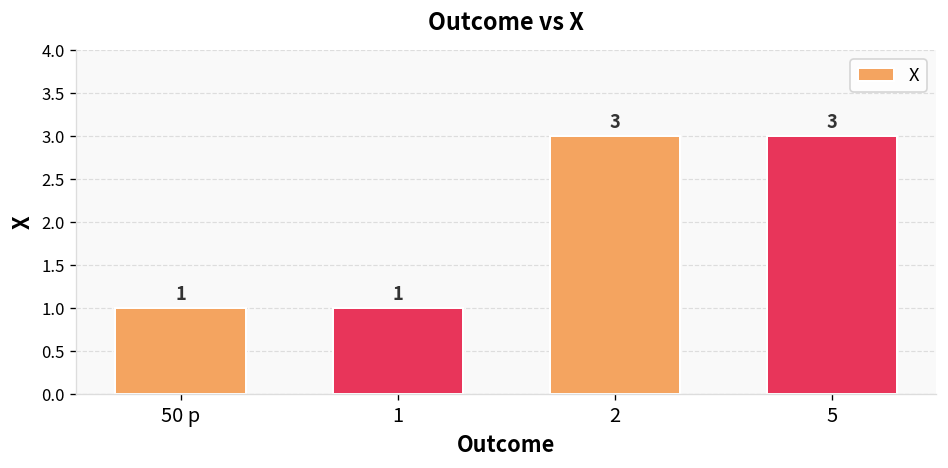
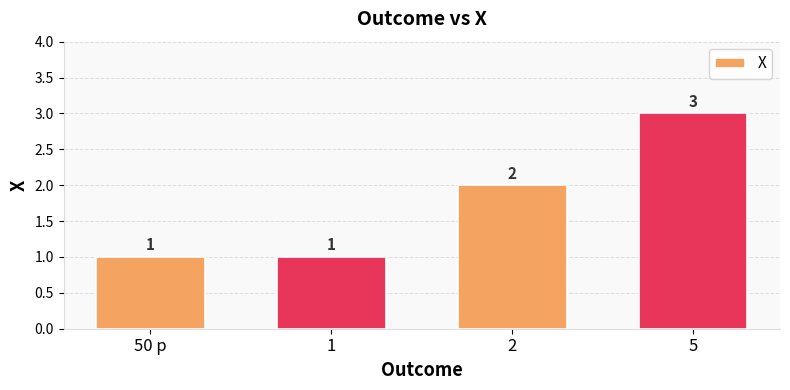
2: 3 -> 2
